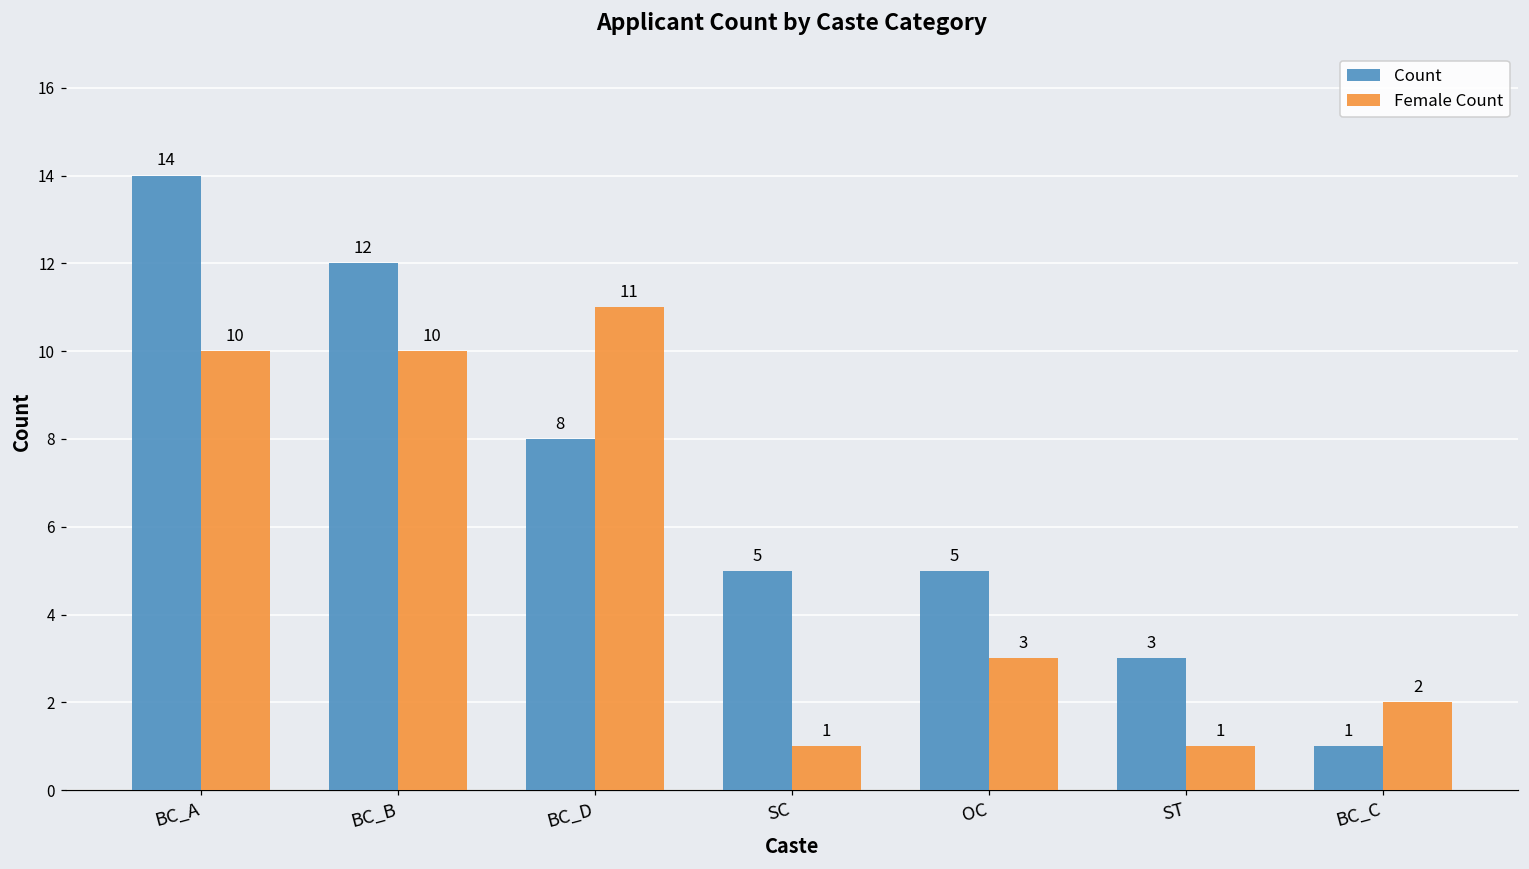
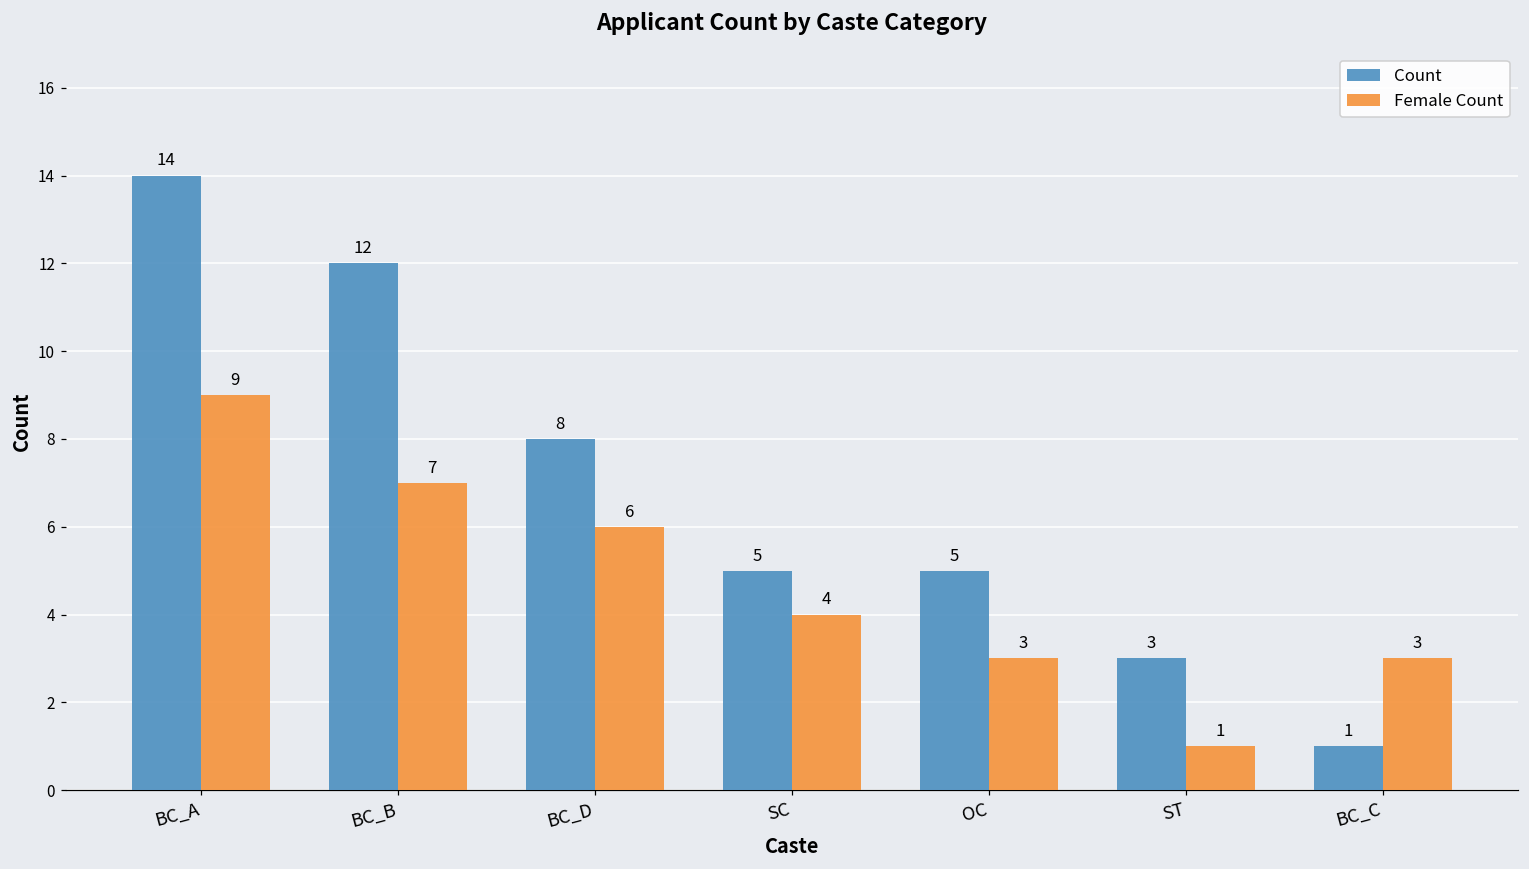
Female Count, BC_A: 10 -> 9
Female Count, BC_B: 10 -> 7
Female Count, BC_D: 11 -> 6
Female Count, SC: 1 -> 4
Female Count, BC_C: 2 -> 3
